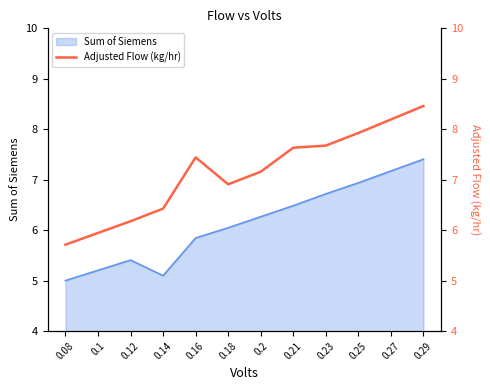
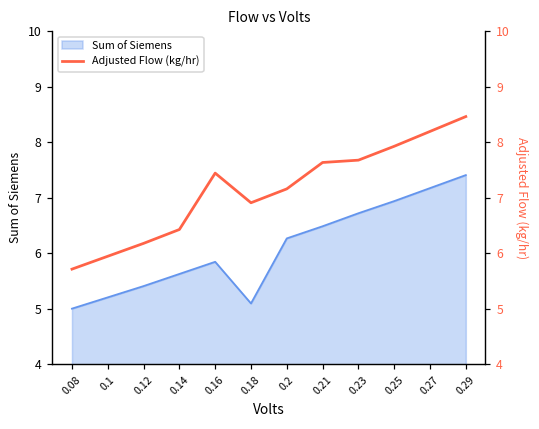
Sum of Siemens, 0.14: 5.1 -> 5.6
Sum of Siemens, 0.18: 6.0 -> 5.1
